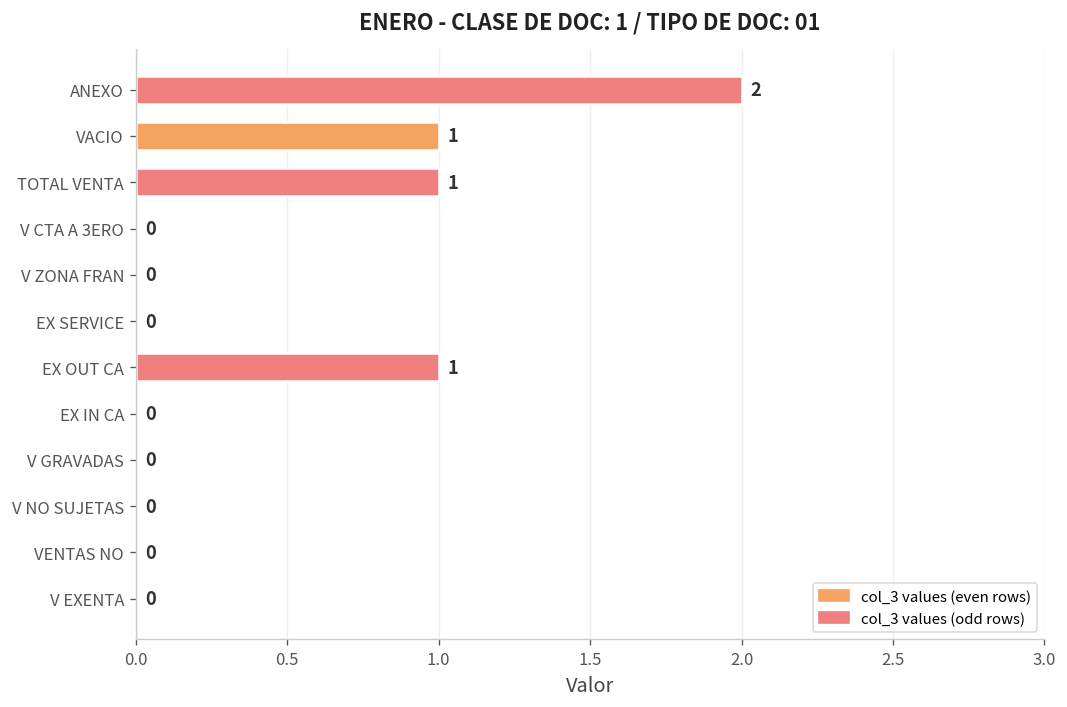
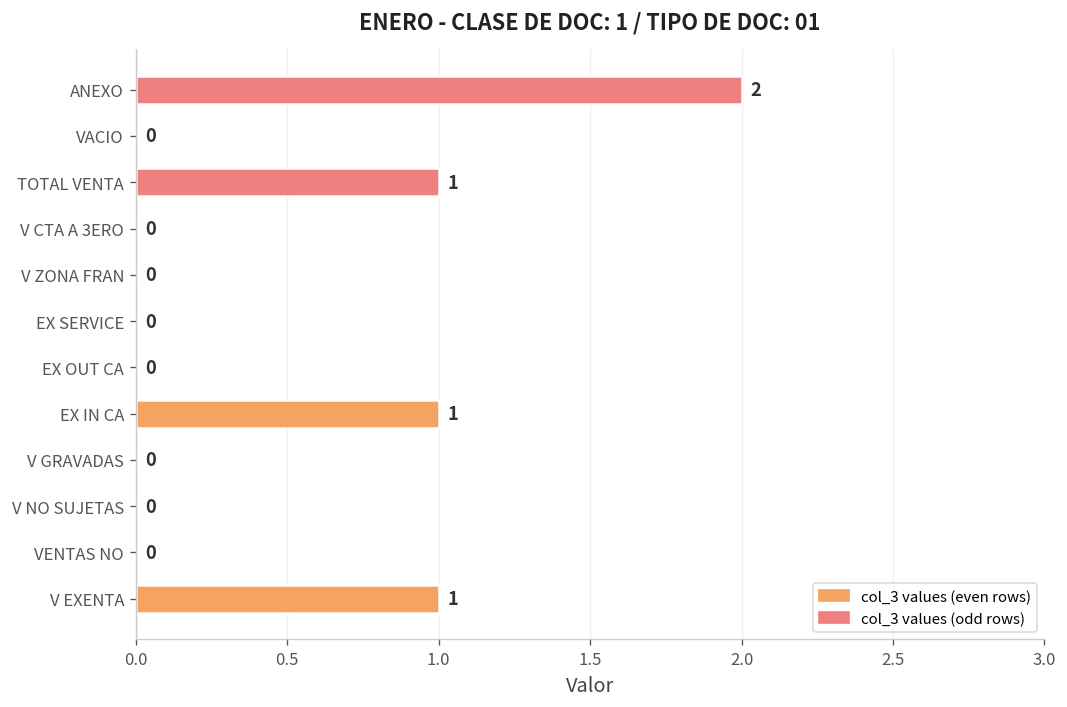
VACIO: 1 -> 0
EX OUT CA: 1 -> 0
EX IN CA: 0 -> 1
V EXENTA: 0 -> 1
